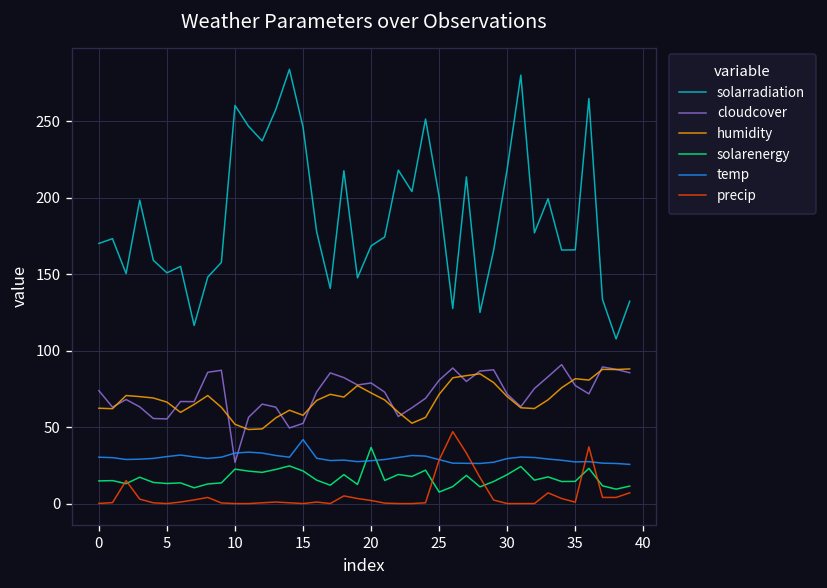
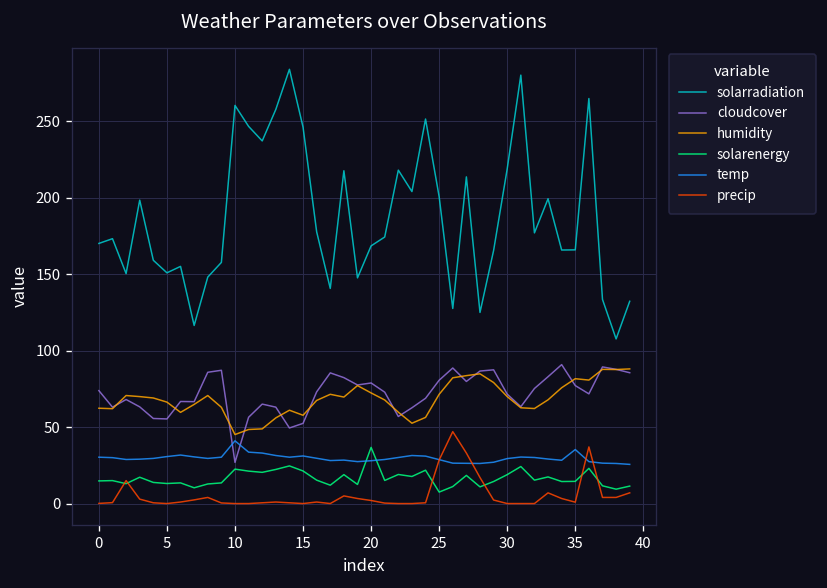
humidity, 10: 52 -> 45
temp, 10: 33 -> 41
temp, 15: 42 -> 31
temp, 35: 27 -> 35
